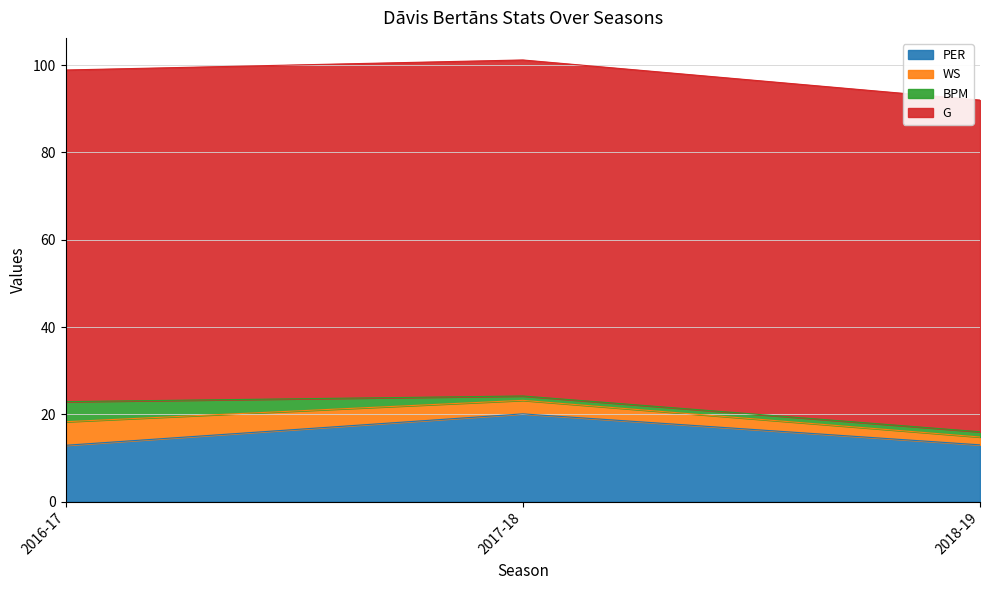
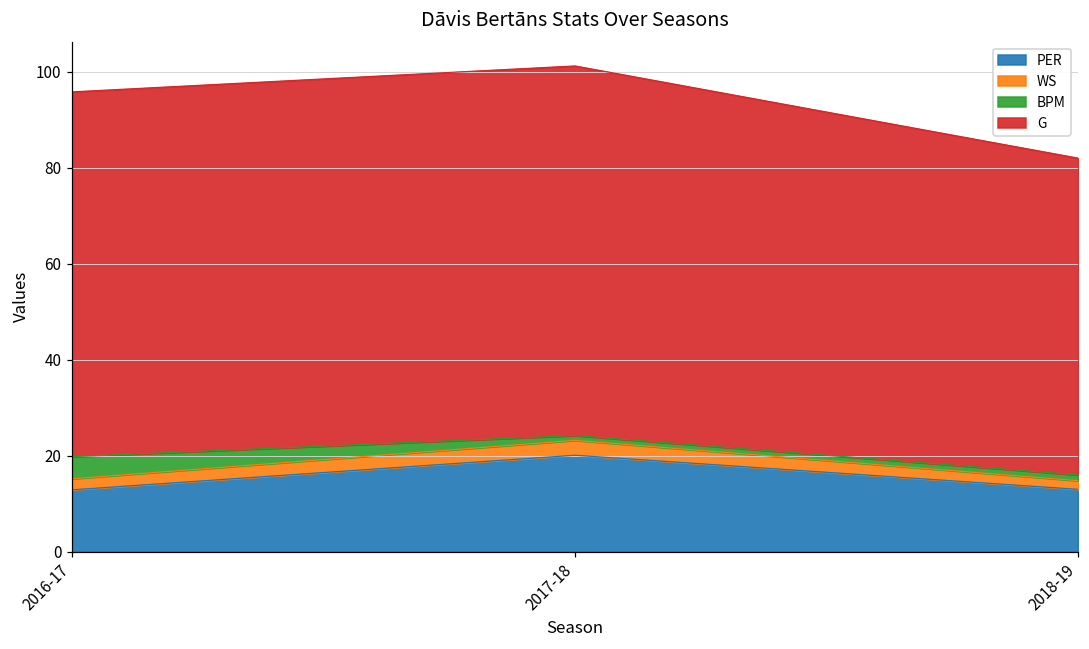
WS, 2016-17: 5 -> 2
G, 2018-19: 76 -> 66
